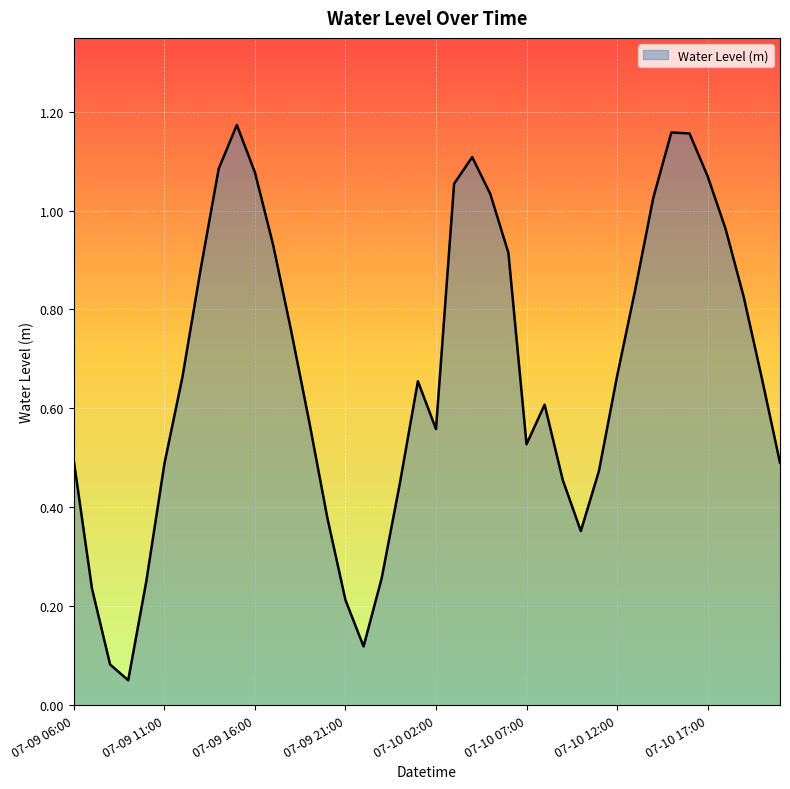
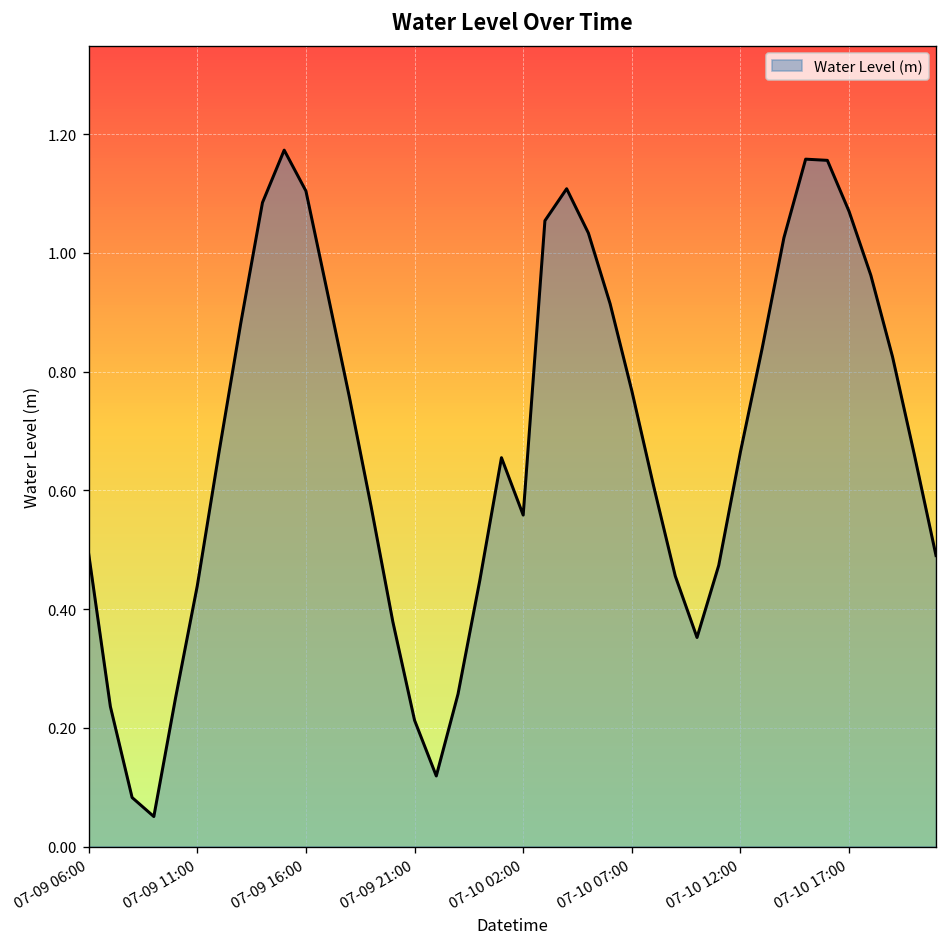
07-09 11:00: 0.49 -> 0.44
07-09 16:00: 1.08 -> 1.10
07-10 07:00: 0.53 -> 0.77
